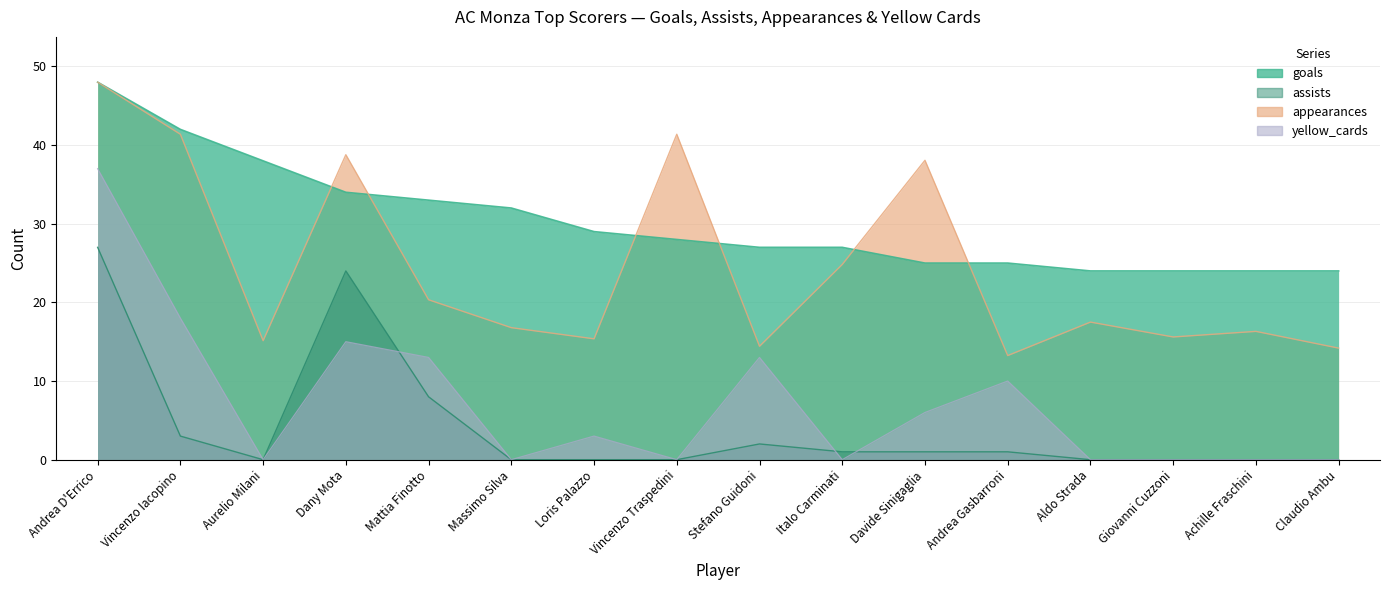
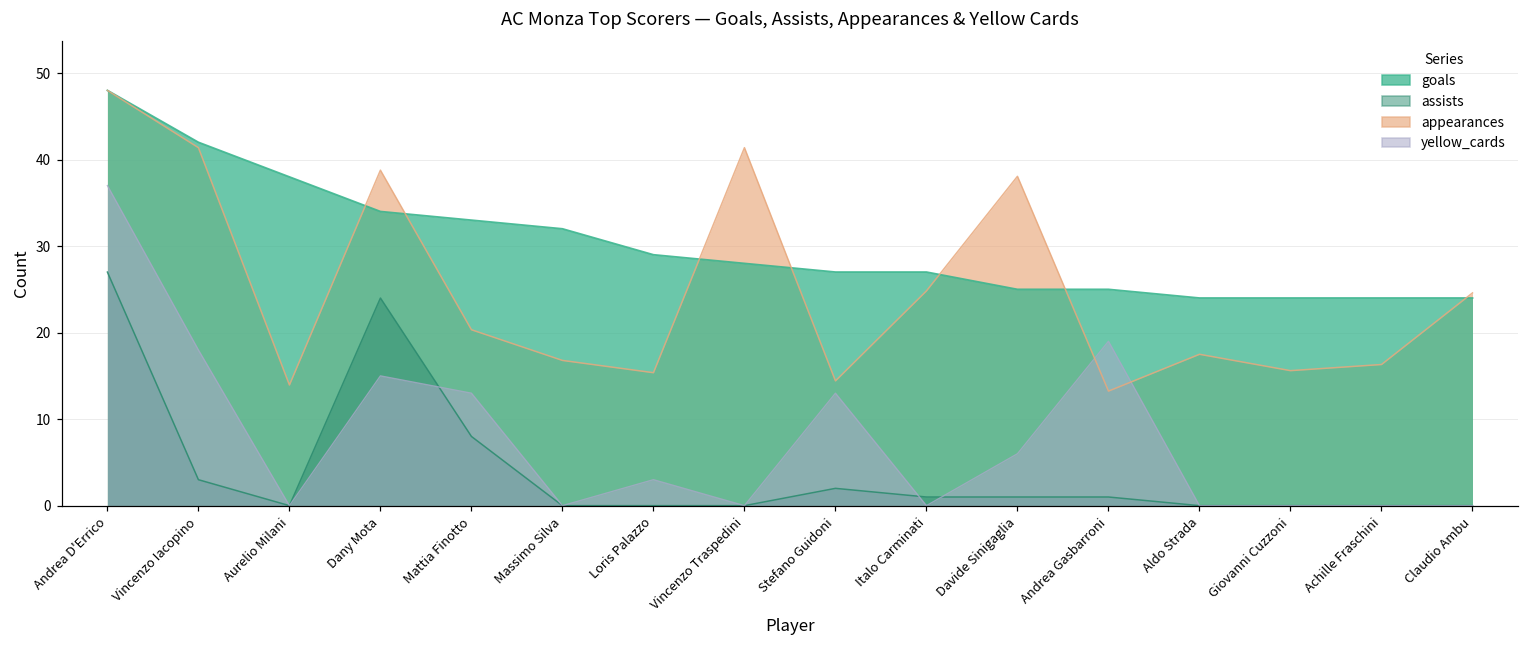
appearances, Aurelio Milani: 15 -> 14
yellow_cards, Andrea Gasbarroni: 10 -> 19
appearances, Claudio Ambu: 14 -> 25
